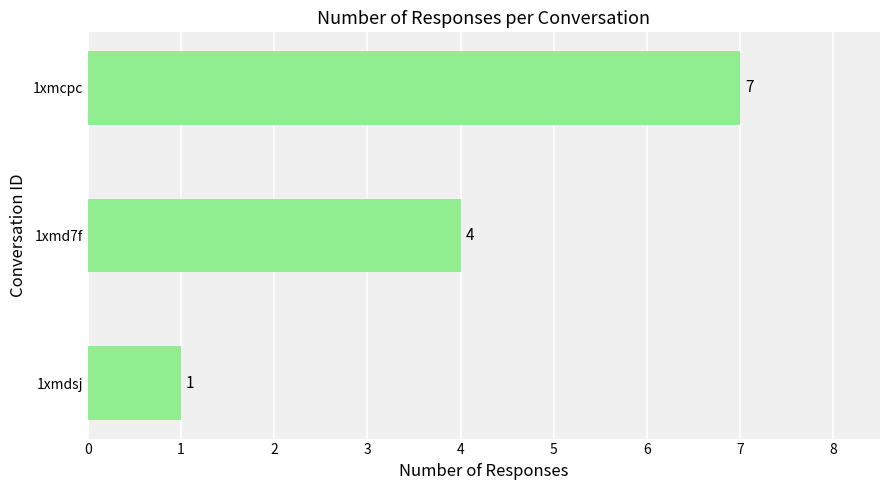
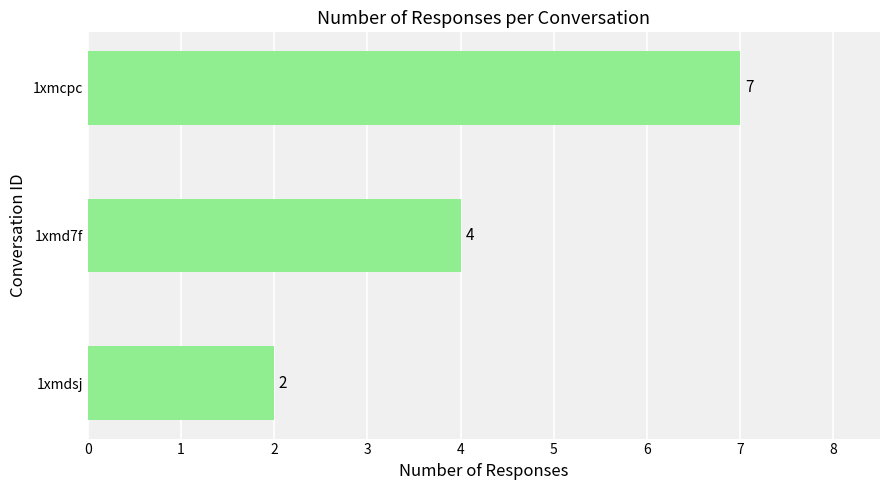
1xmdsj: 1 -> 2
